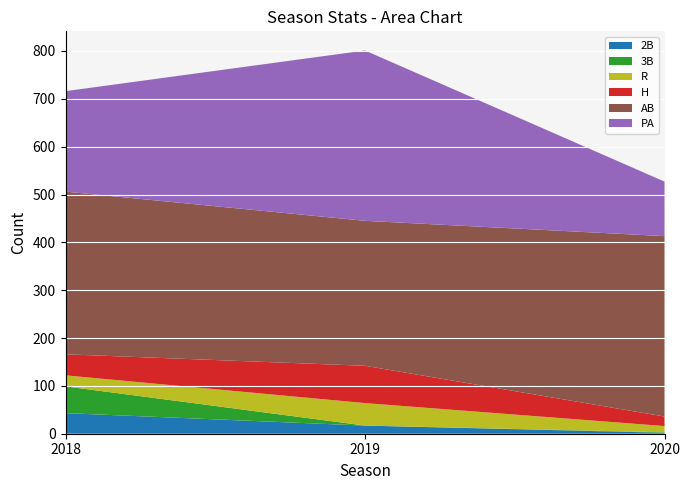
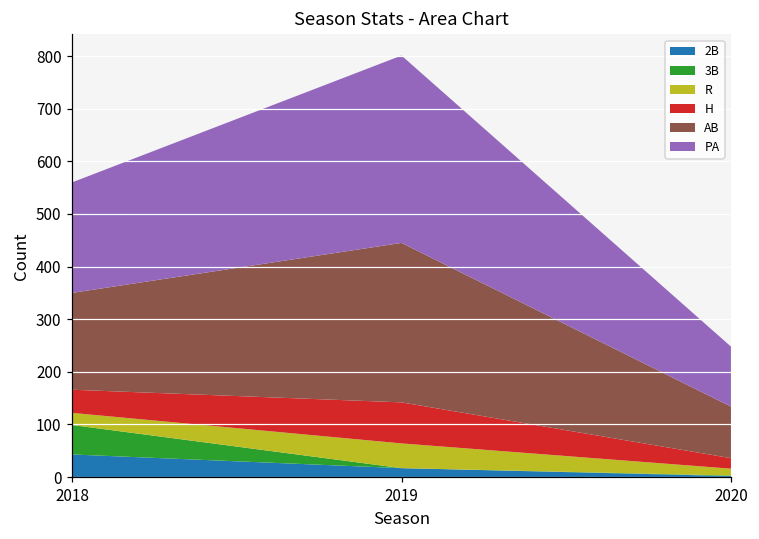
AB, 2018: 340 -> 180
AB, 2020: 380 -> 100
